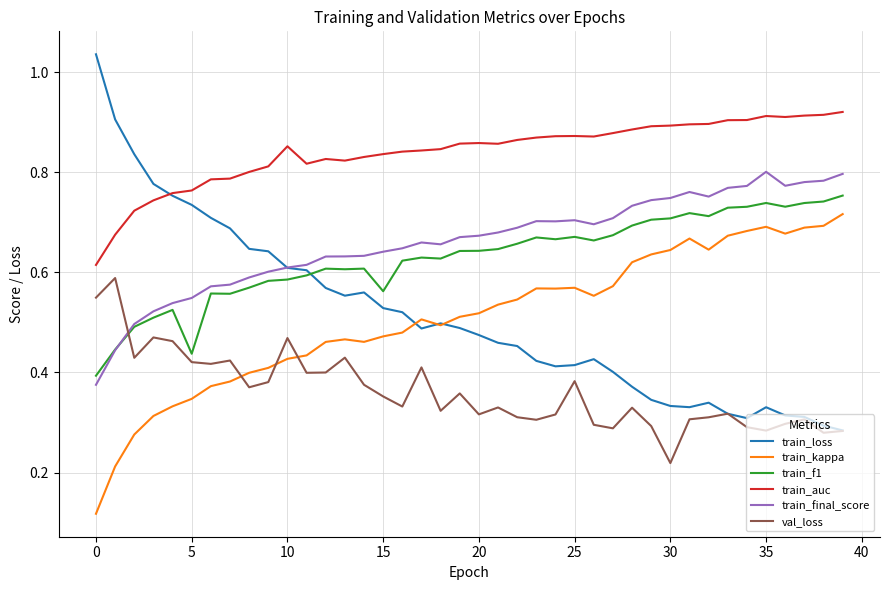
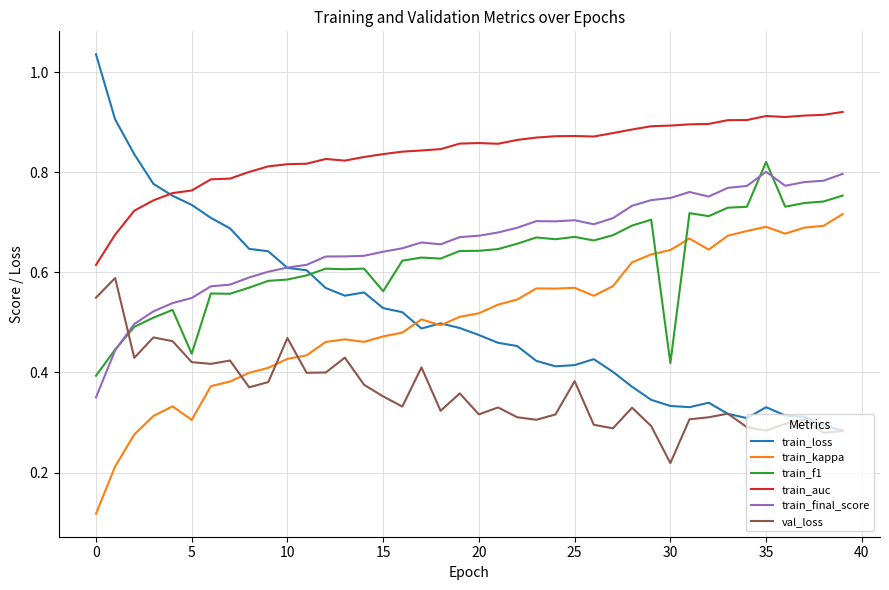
train_final_score, 0: 0.38 -> 0.35
train_kappa, 5: 0.35 -> 0.31
train_auc, 10: 0.85 -> 0.82
train_f1, 30: 0.71 -> 0.42
train_f1, 35: 0.74 -> 0.82
